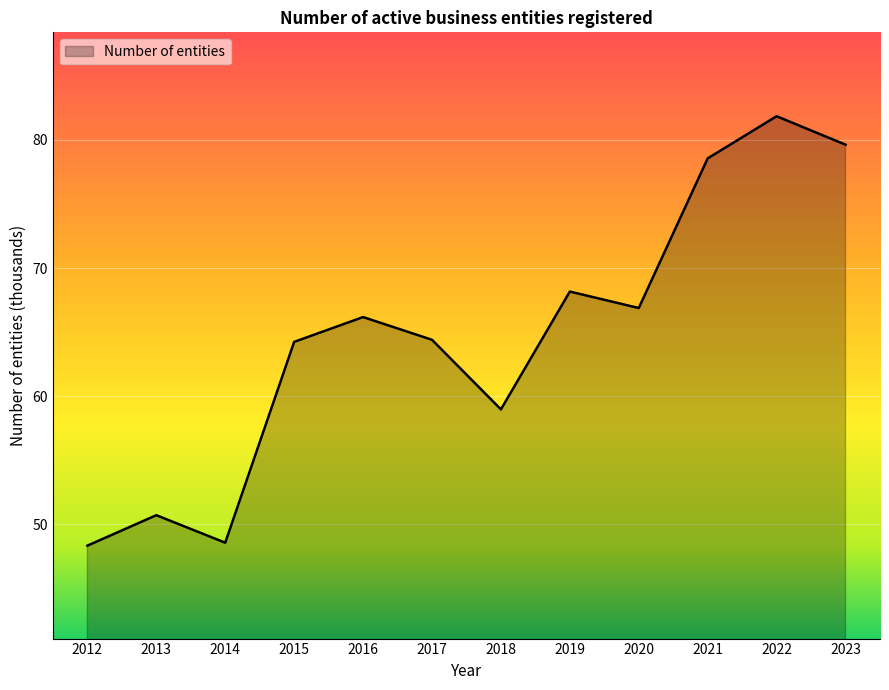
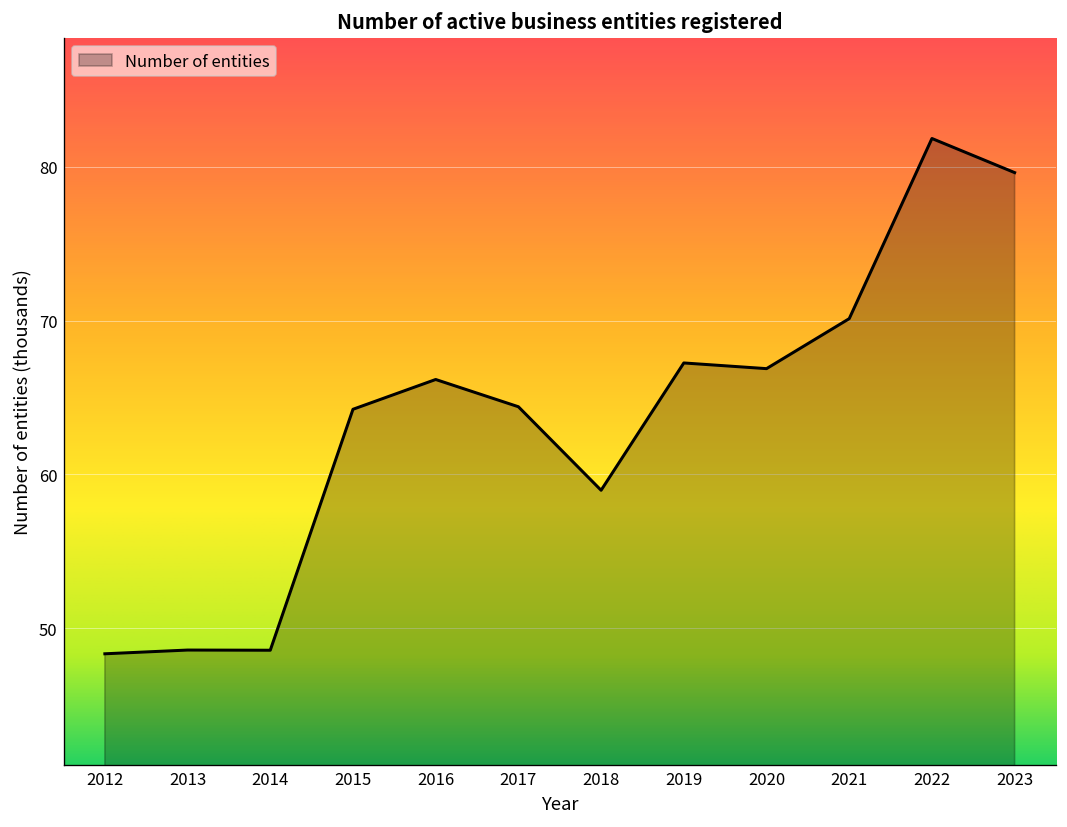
2013: 50.7 -> 48.6
2019: 68.2 -> 67.2
2021: 78.6 -> 70.1
